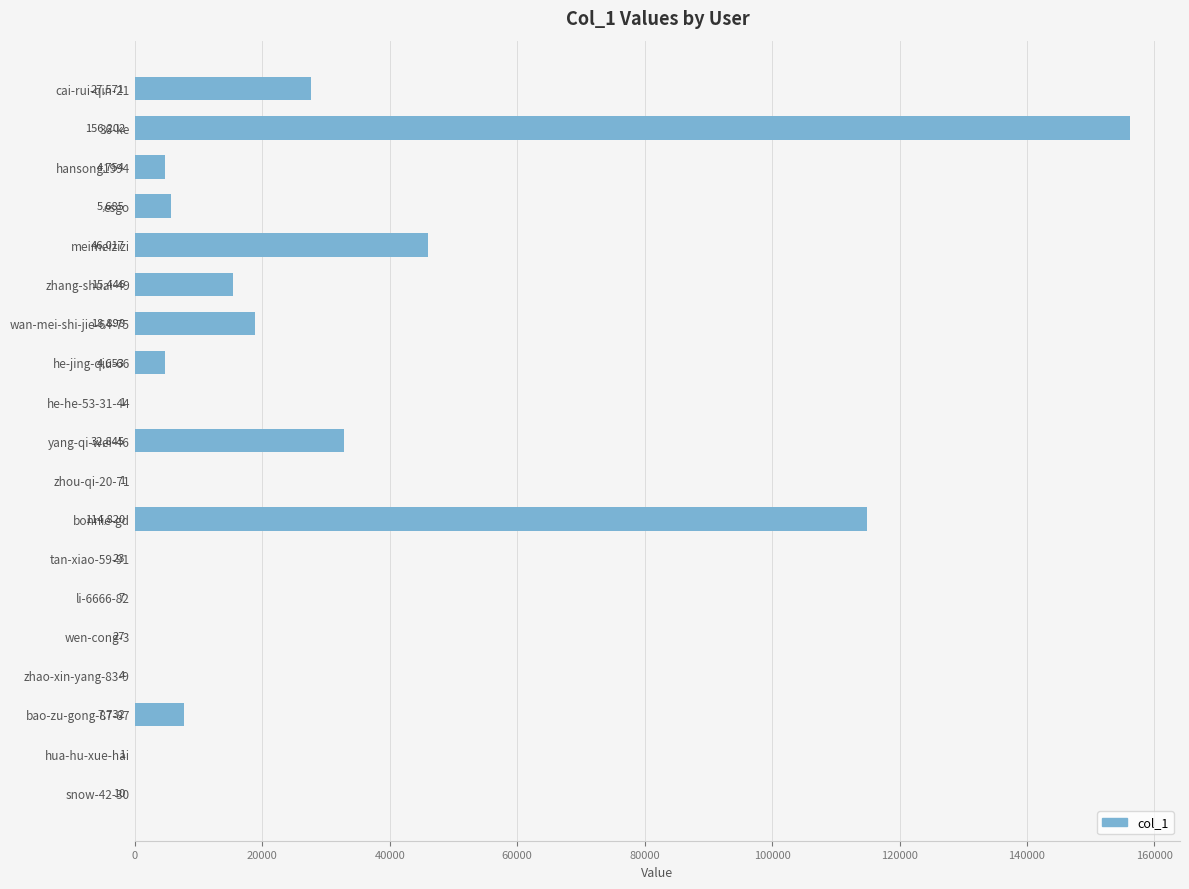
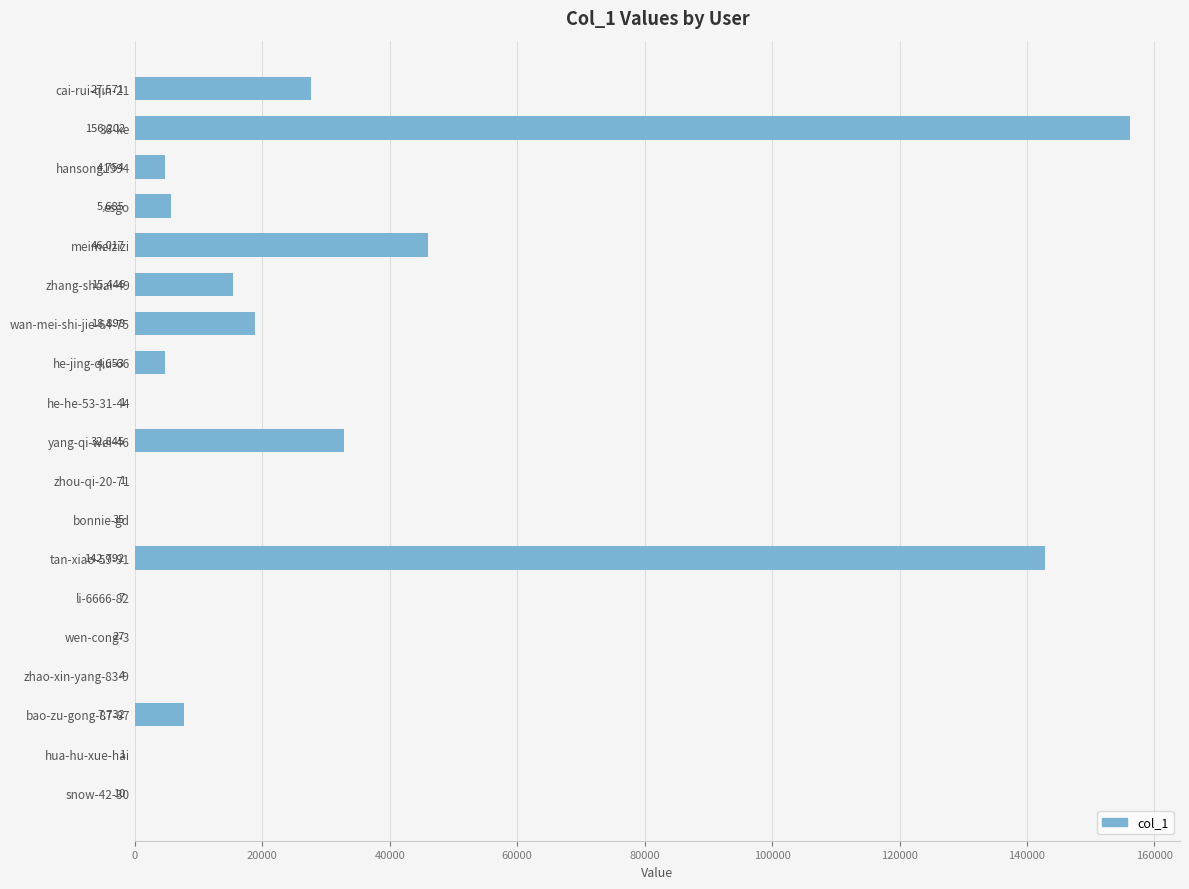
bonnie-gd: 114,820 -> 35
tan-xiao-59-91: 23 -> 142,792
